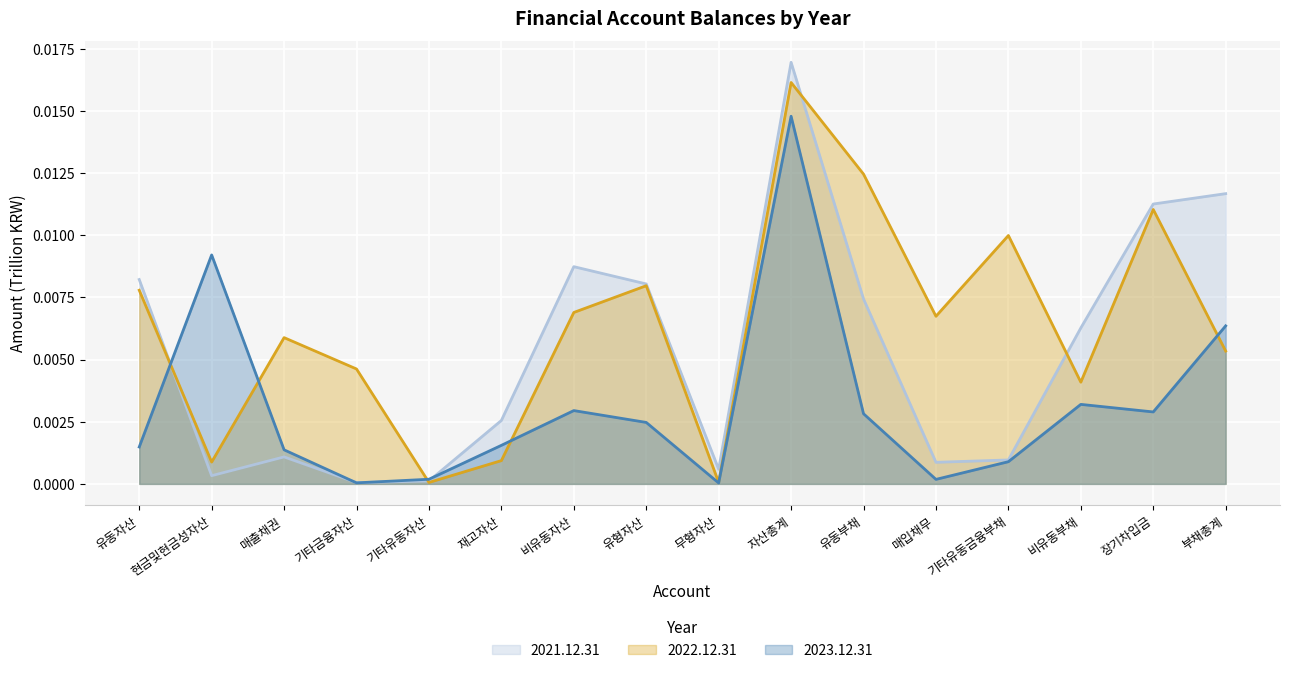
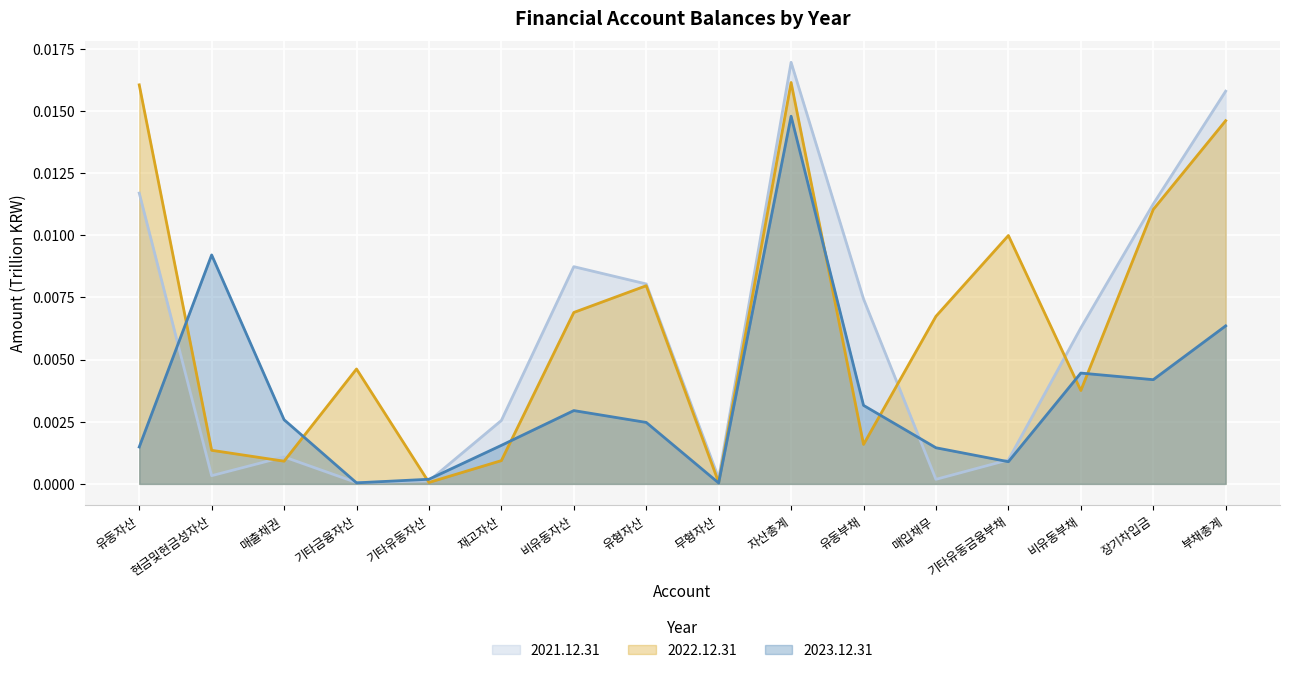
2021.12.31, 유동자산: 0.0082 -> 0.0117
2022.12.31, 유동자산: 0.0078 -> 0.0160
2022.12.31, 현금및현금성자산: 0.0009 -> 0.0014
2022.12.31, 매출채권: 0.0059 -> 0.0009
2023.12.31, 매출채권: 0.0014 -> 0.0026
2021.12.31, 무형자산: 0.0006 -> 0.0002
2022.12.31, 유동부채: 0.0125 -> 0.0016
2023.12.31, 유동부채: 0.0028 -> 0.0032
2021.12.31, 매입채무: 0.0009 -> 0.0002
2023.12.31, 매입채무: 0.0002 -> 0.0015
2022.12.31, 비유동부채: 0.0041 -> 0.0038
2023.12.31, 비유동부채: 0.0032 -> 0.0045
2023.12.31, 장기차입금: 0.0029 -> 0.0042
2021.12.31, 부채총계: 0.0117 -> 0.0158
2022.12.31, 부채총계: 0.0053 -> 0.0146
